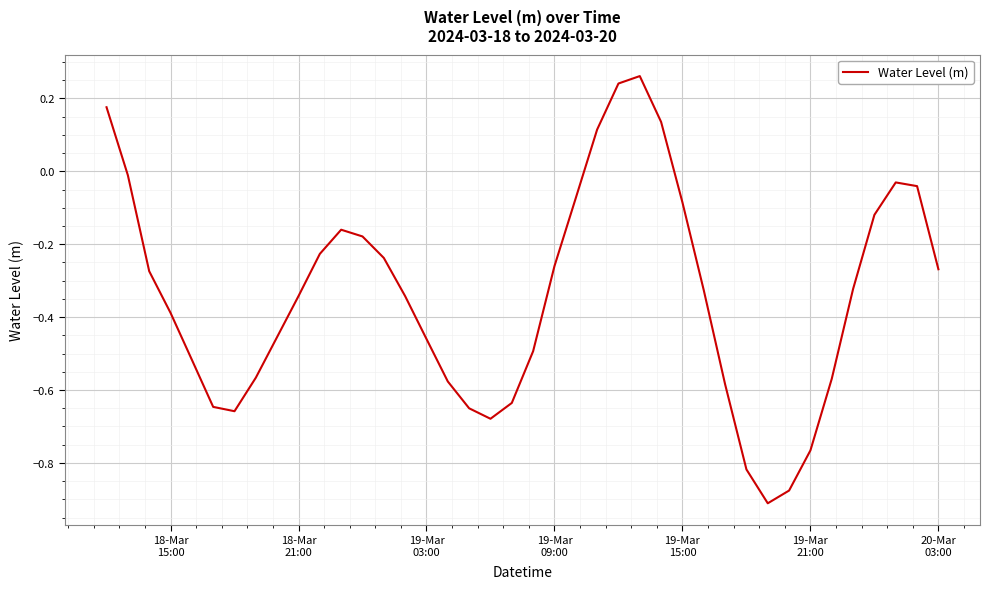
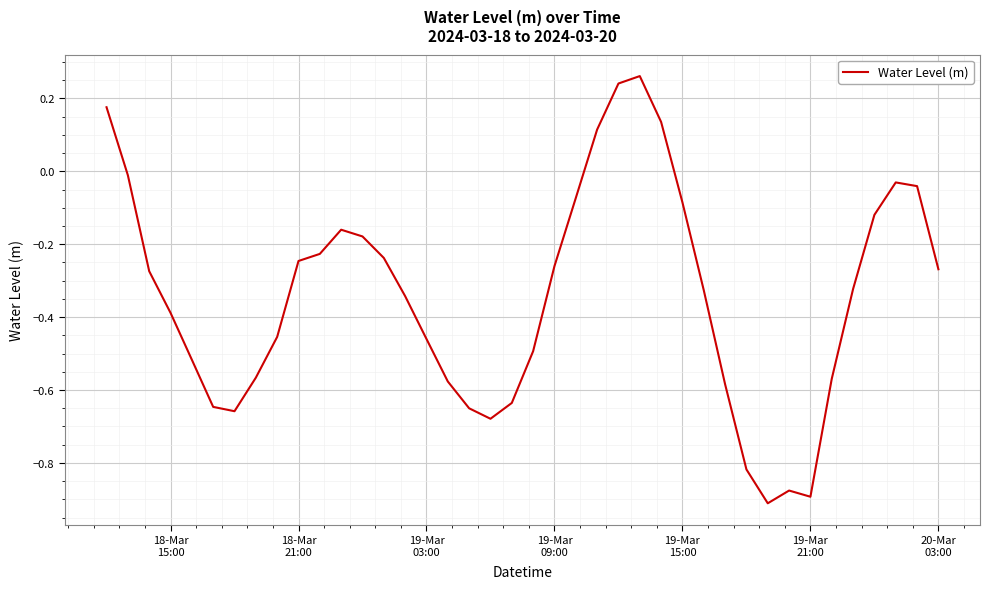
18-Mar 21:00: -0.34 -> -0.25
19-Mar 21:00: -0.77 -> -0.89
